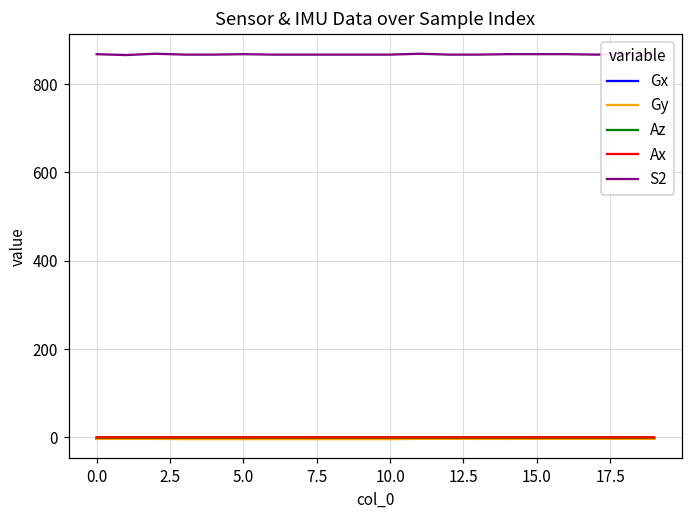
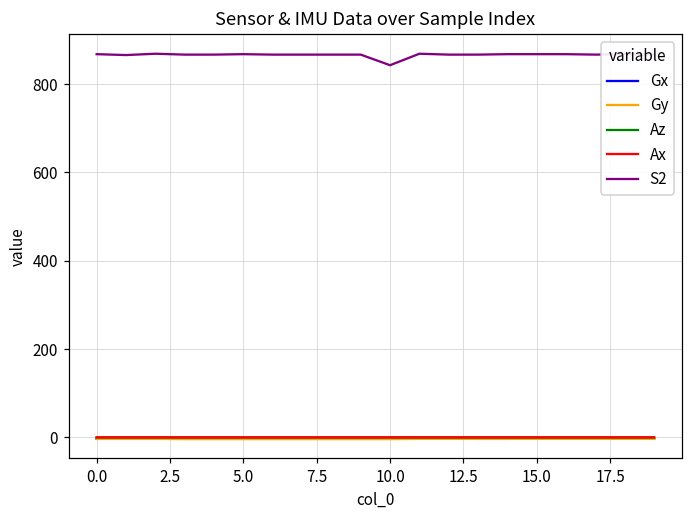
S2, 10.0: 870 -> 840
